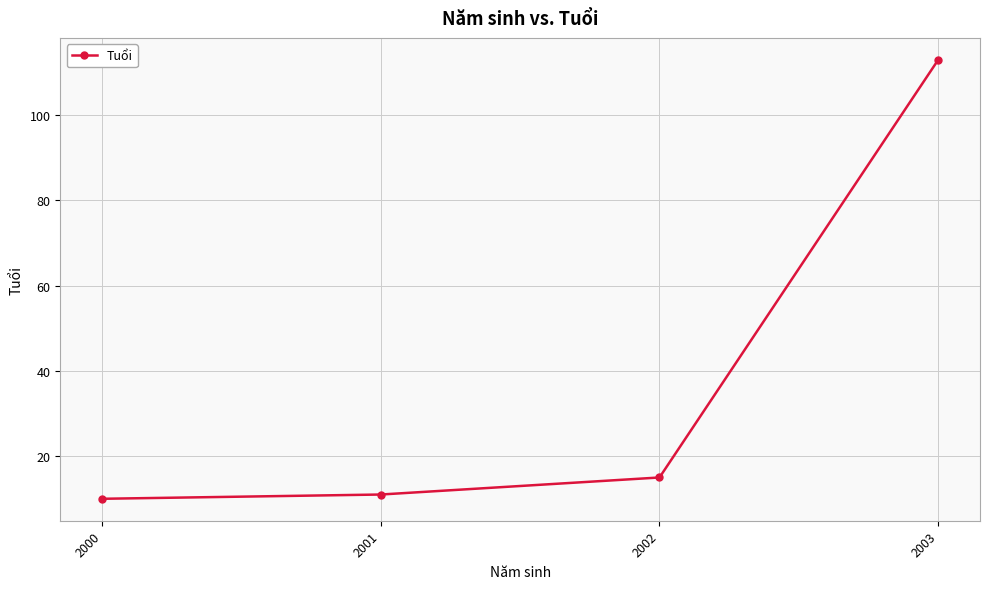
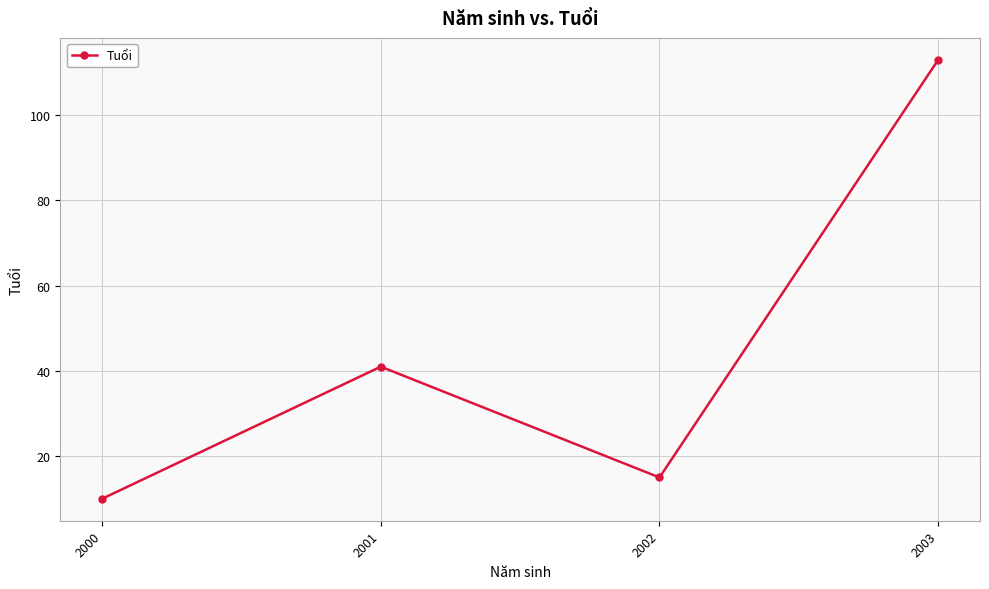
2001: 11 -> 41
